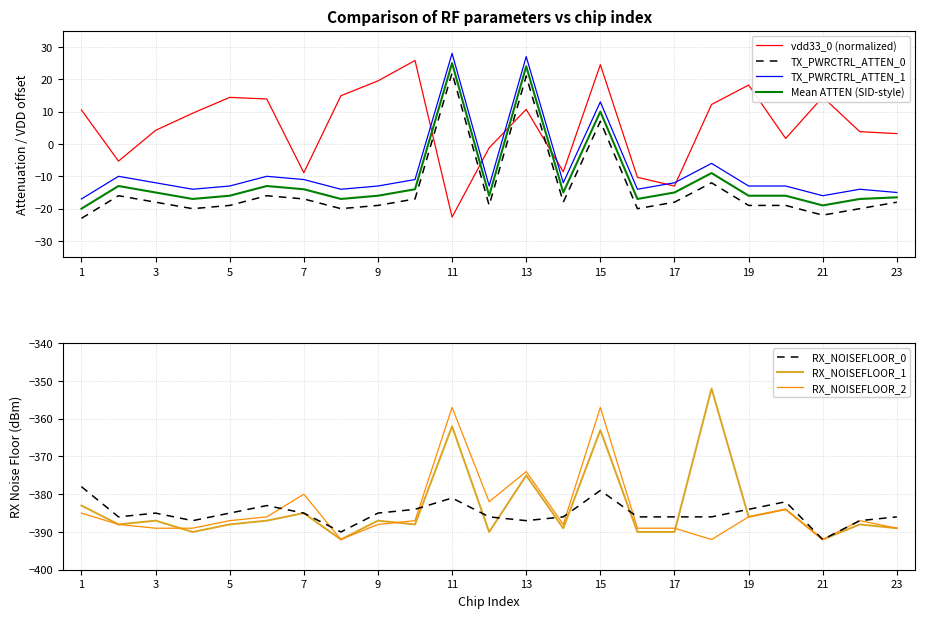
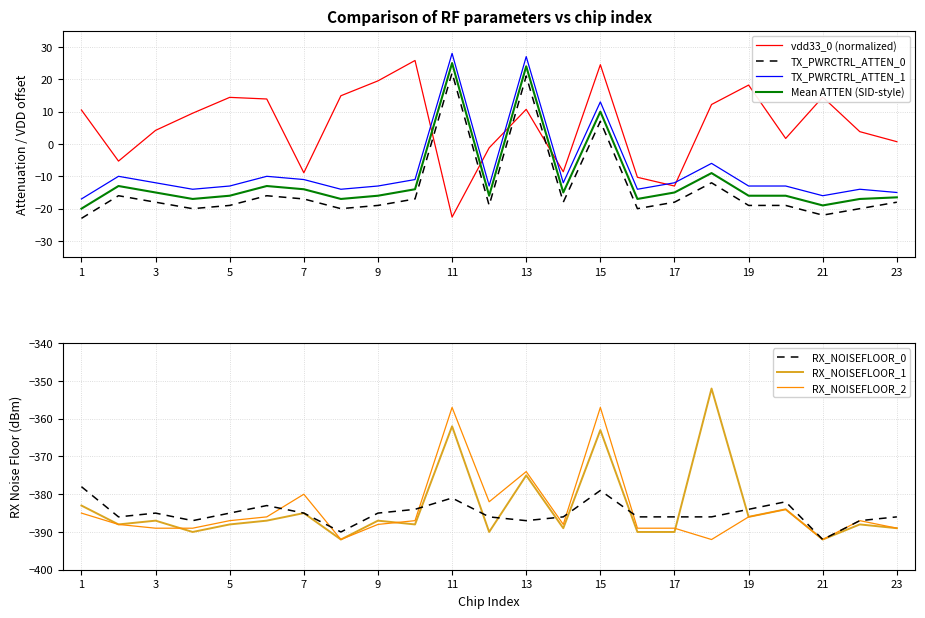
Comparison of RF parameters vs chip index, vdd33_0 (normalized), 23: 3 -> 1
